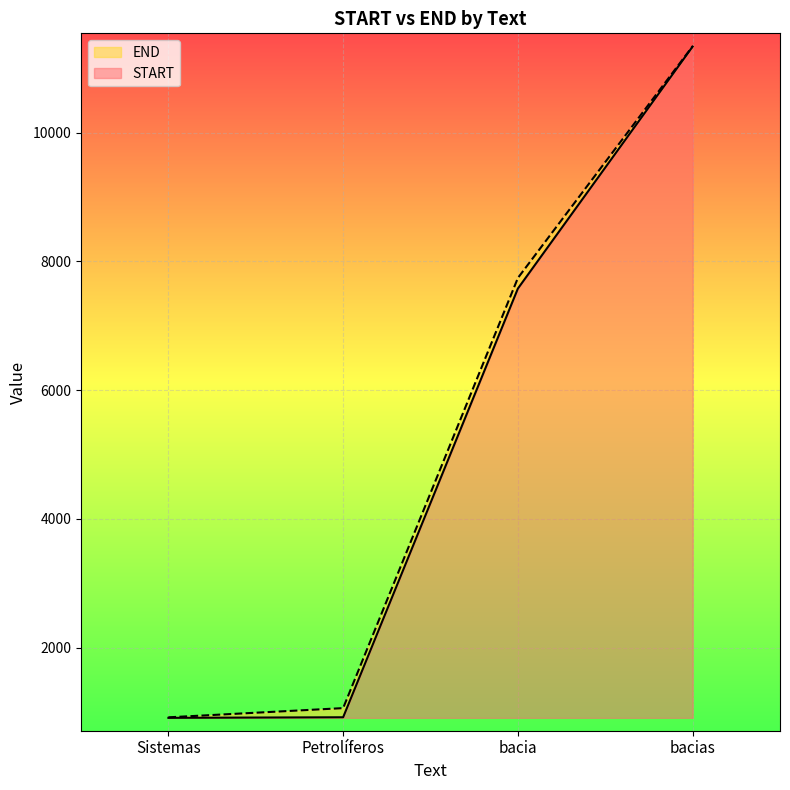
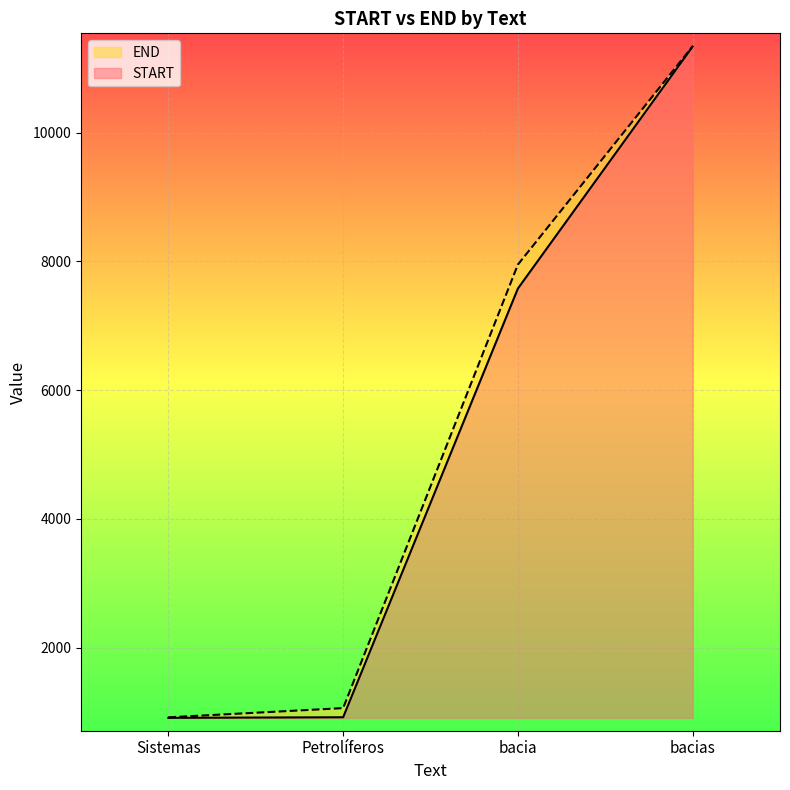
END, bacia: 7700 -> 7900
